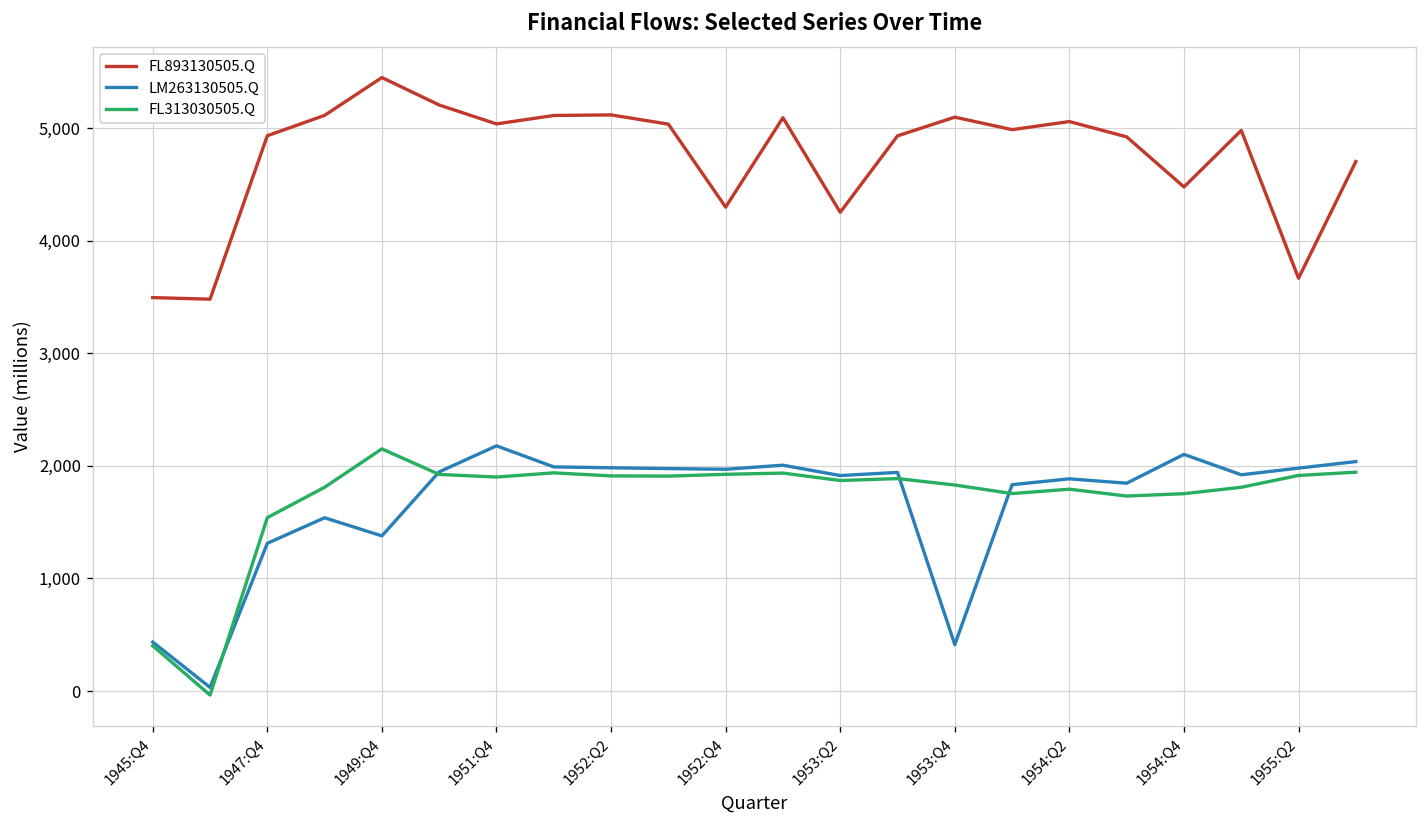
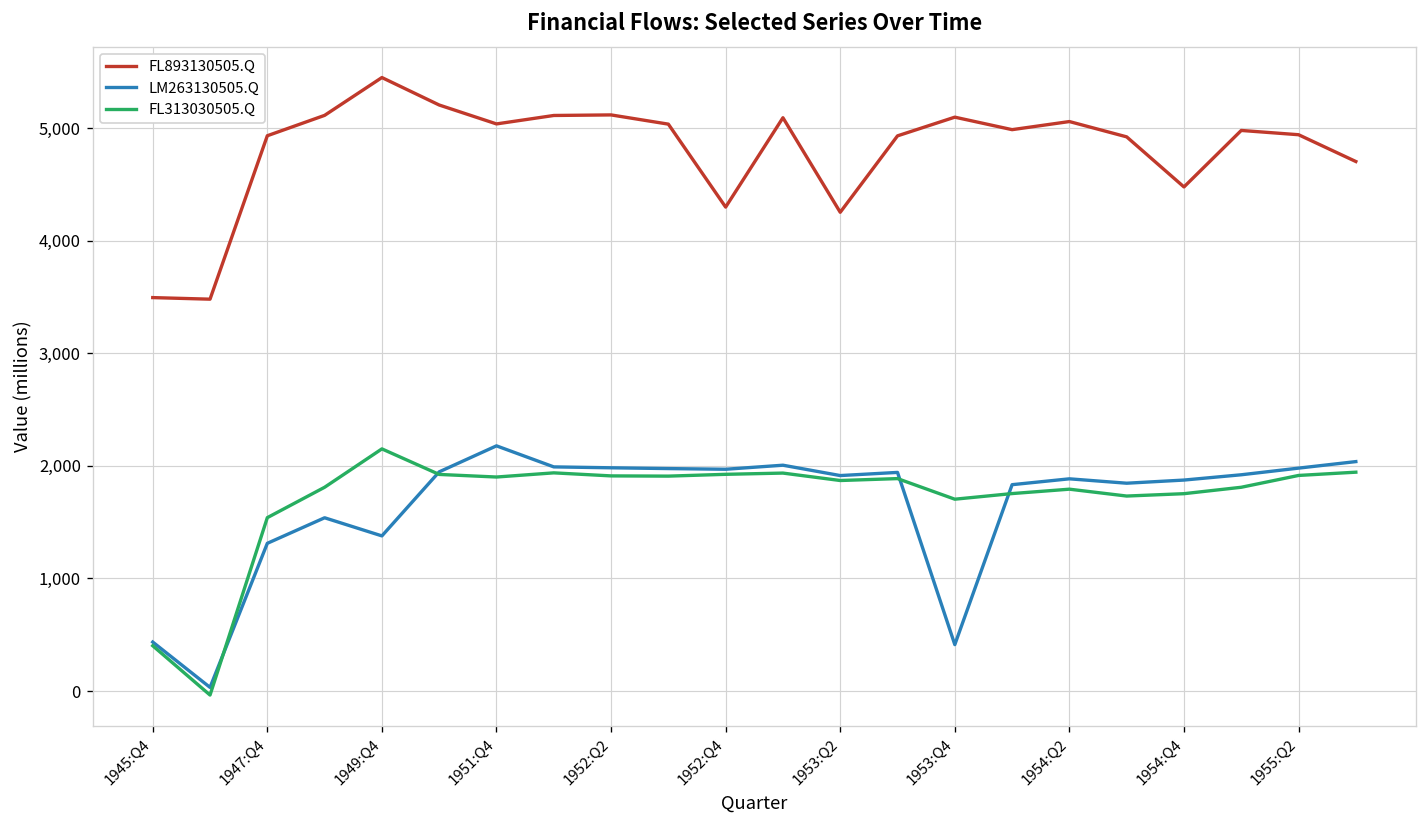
FL313030505.Q, 1953:Q4: 1,800 -> 1,700
LM263130505.Q, 1954:Q4: 2,100 -> 1,900
FL893130505.Q, 1955:Q2: 3,700 -> 4,900
